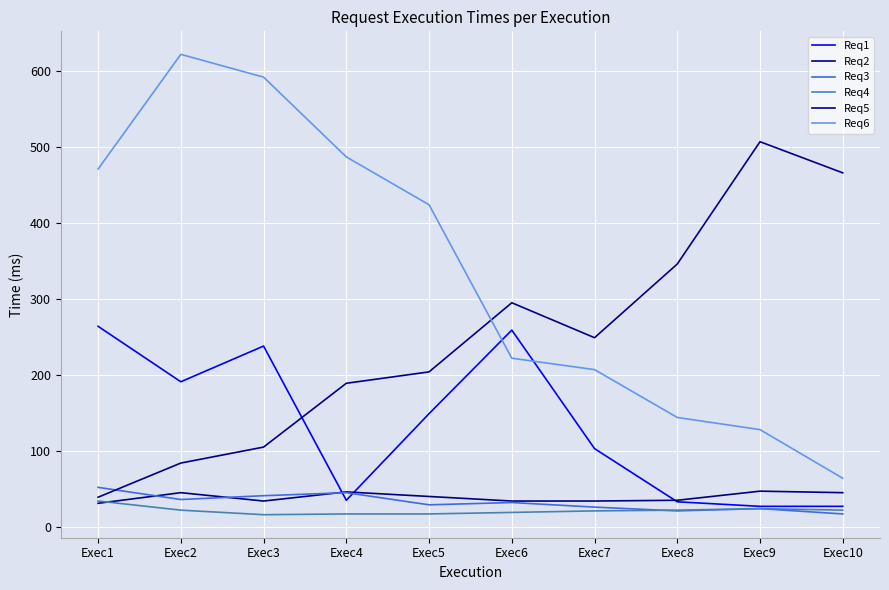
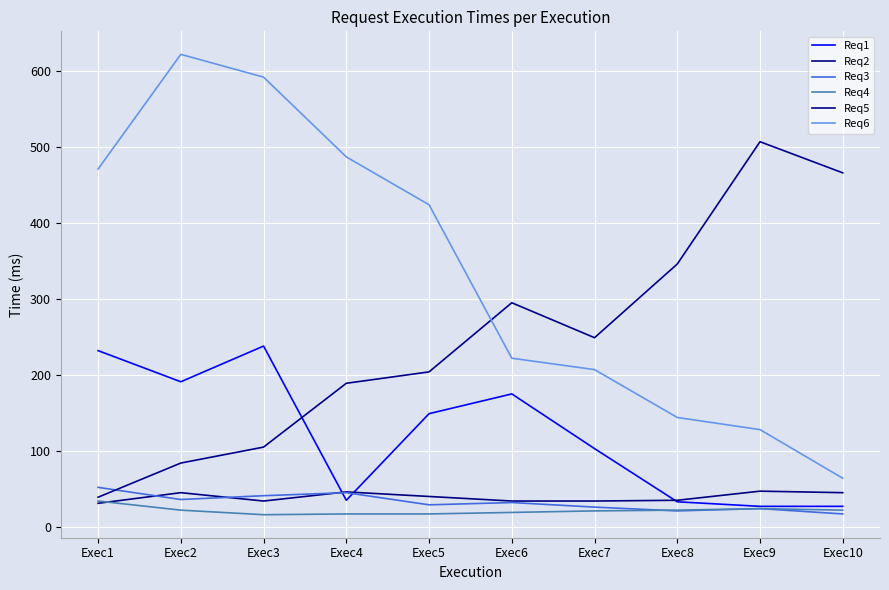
Req1, Exec1: 260 -> 230
Req1, Exec6: 260 -> 180
